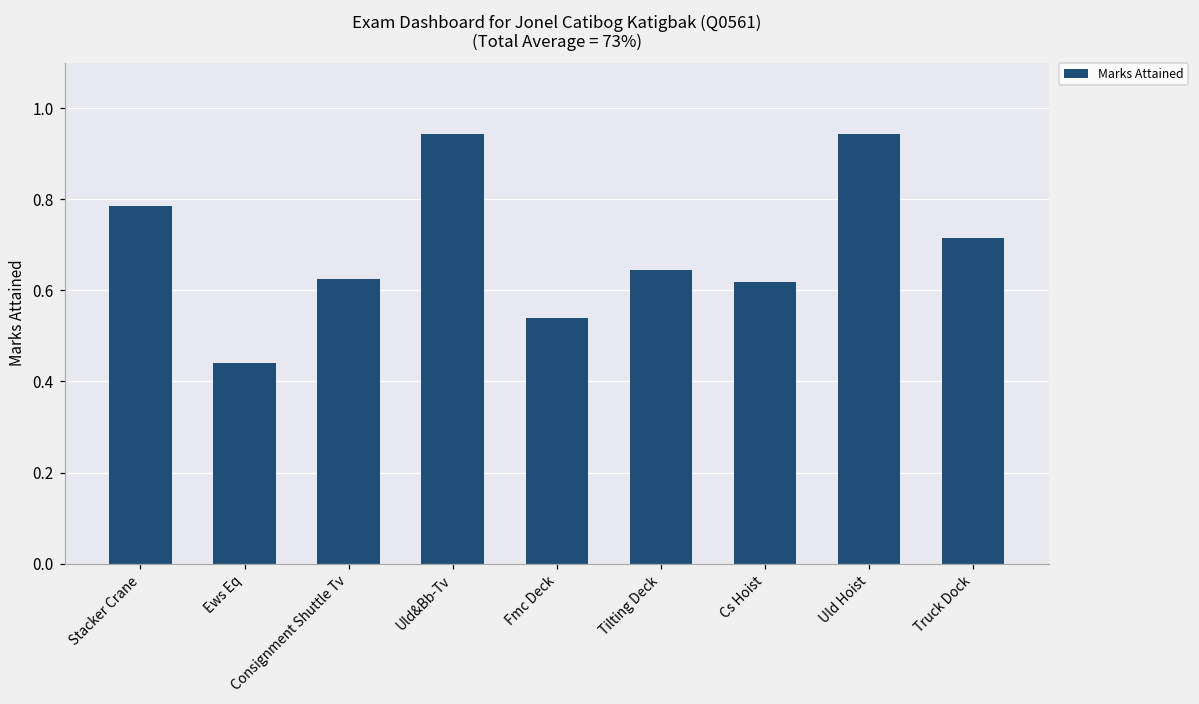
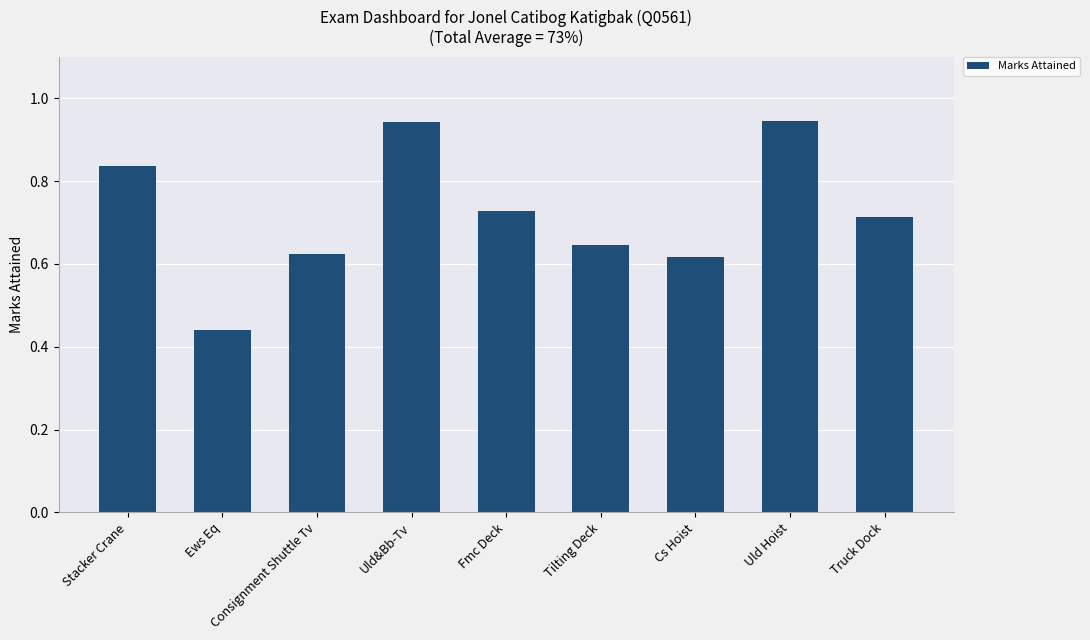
Stacker Crane: 0.78 -> 0.84
Fmc Deck: 0.54 -> 0.73
